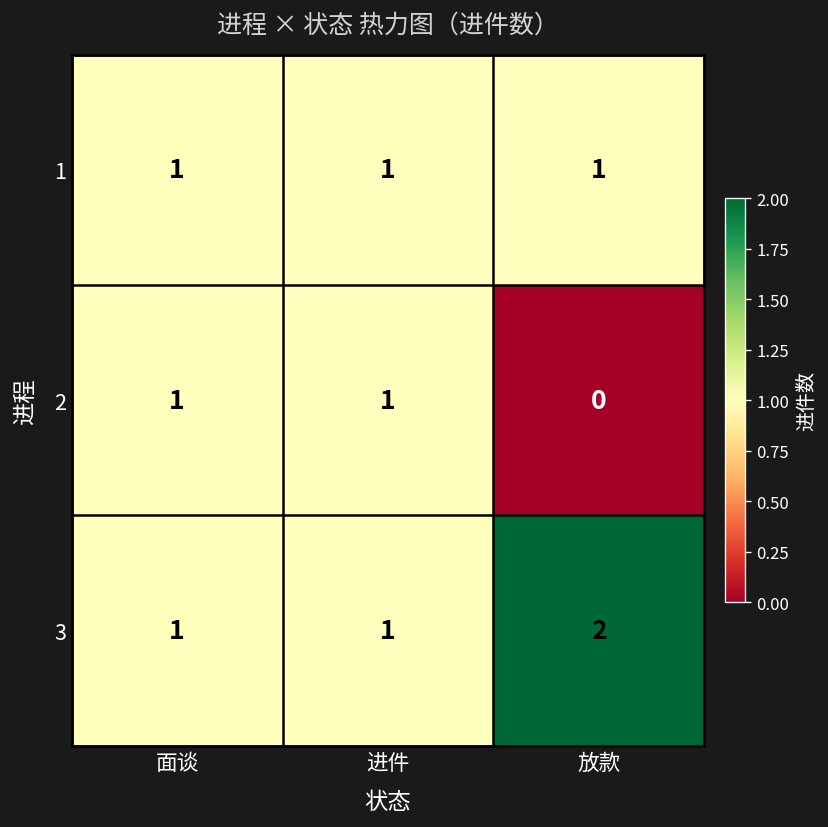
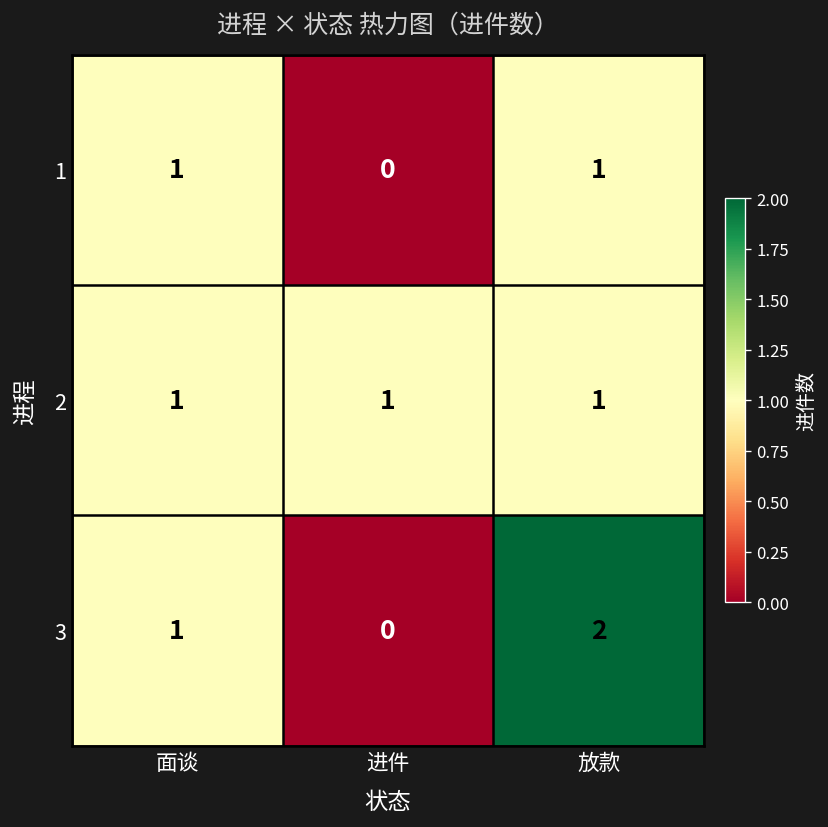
1, 进件: 1 -> 0
2, 放款: 0 -> 1
3, 进件: 1 -> 0
